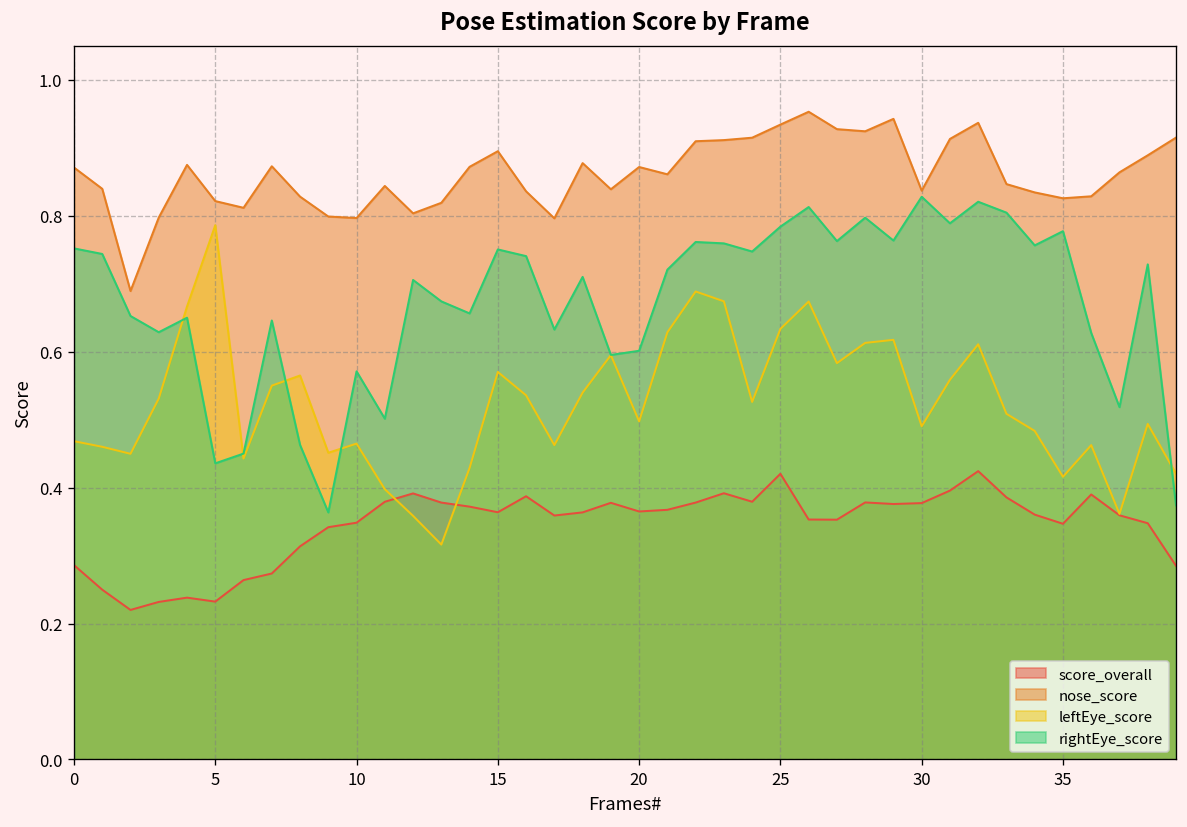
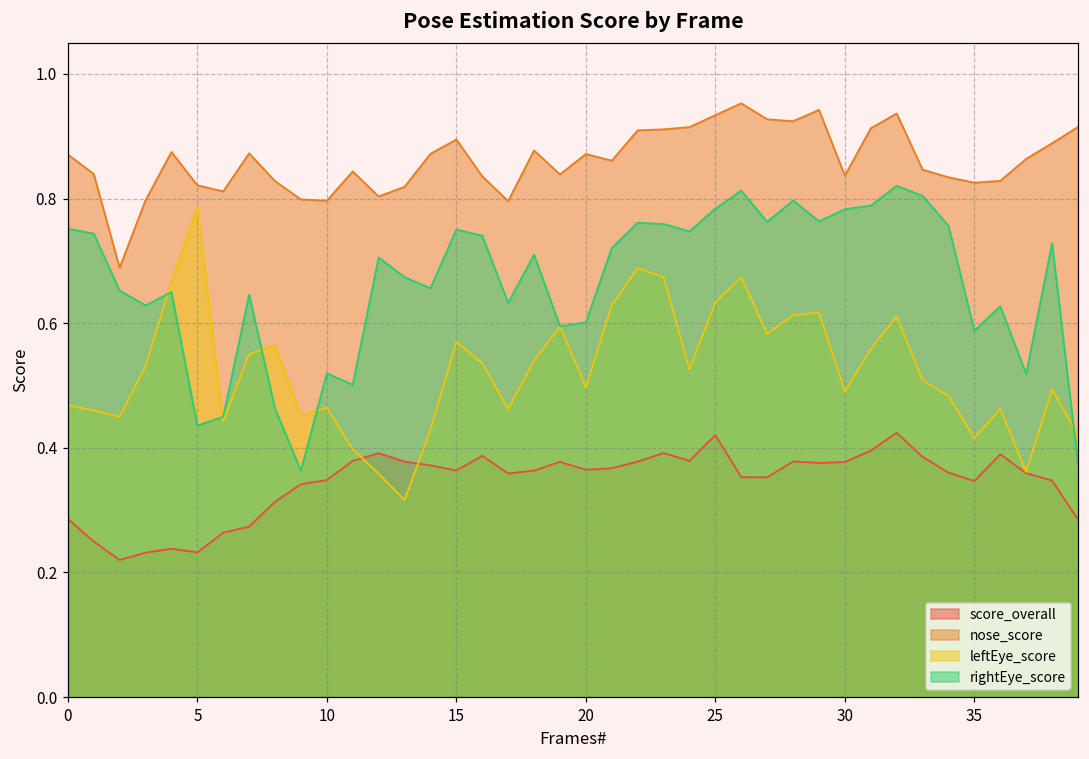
rightEye_score, 10: 0.57 -> 0.52
rightEye_score, 30: 0.83 -> 0.78
rightEye_score, 35: 0.78 -> 0.59
